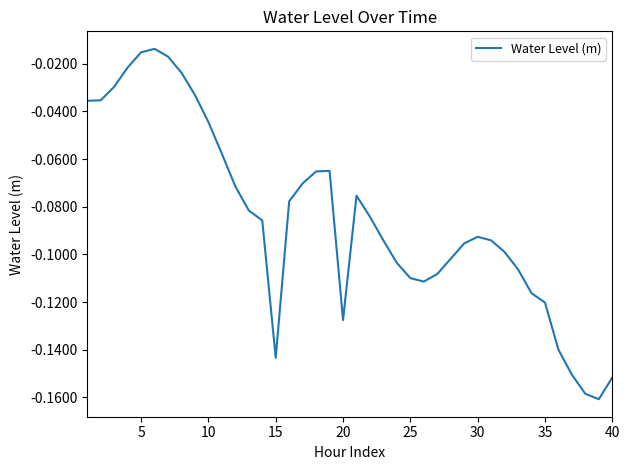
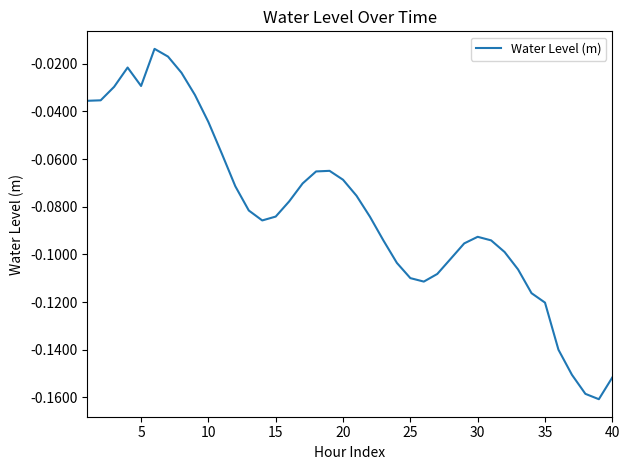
5: -0.015 -> -0.029
15: -0.143 -> -0.084
20: -0.128 -> -0.069
